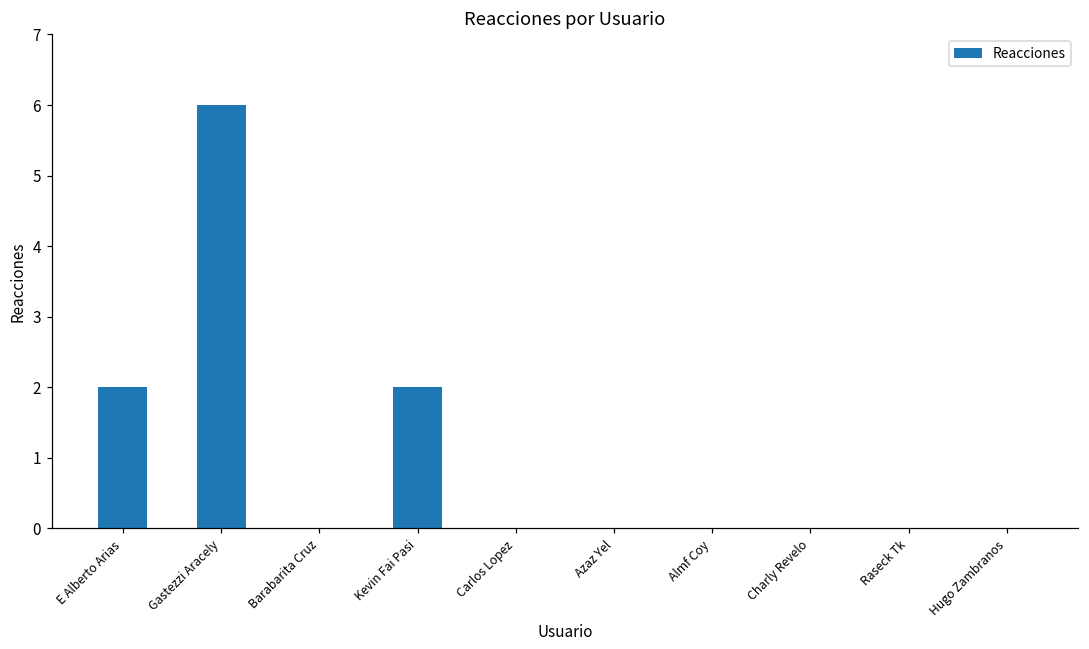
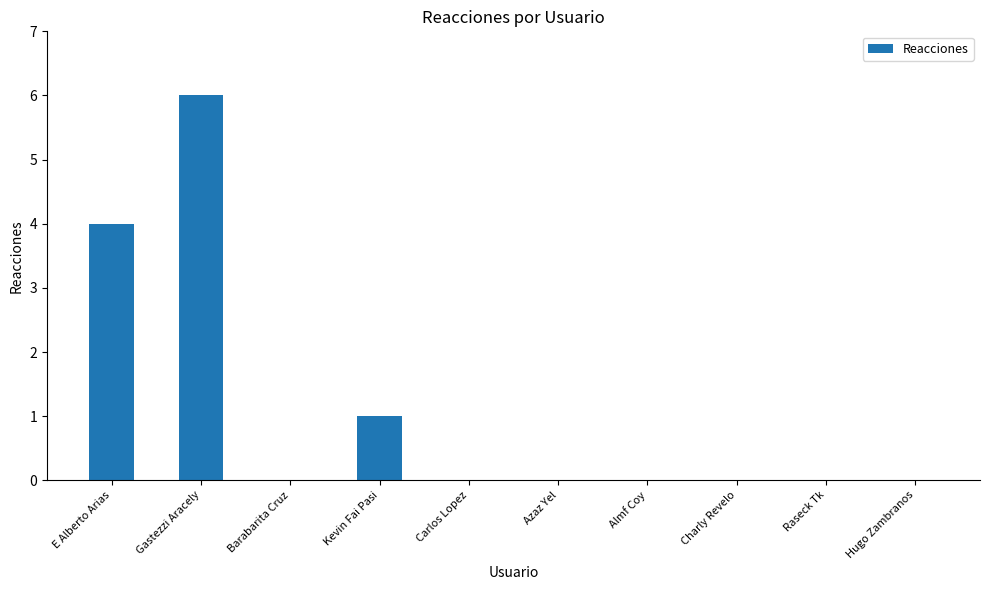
E Alberto Arias: 2 -> 4
Kevin Fai Pasi: 2 -> 1
